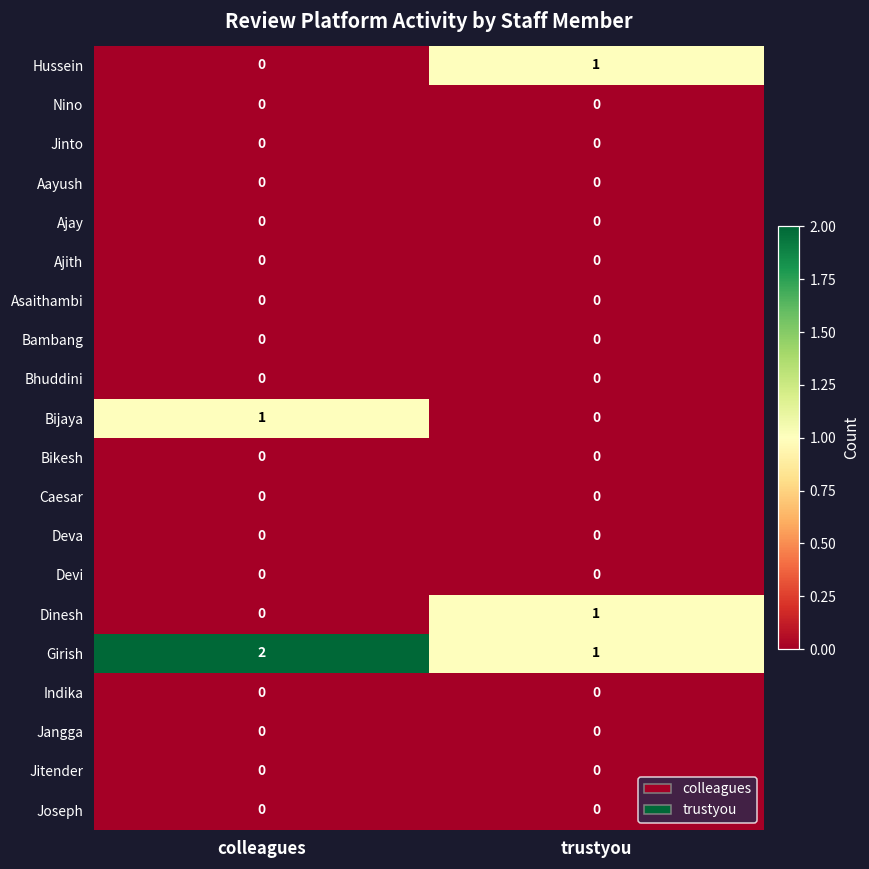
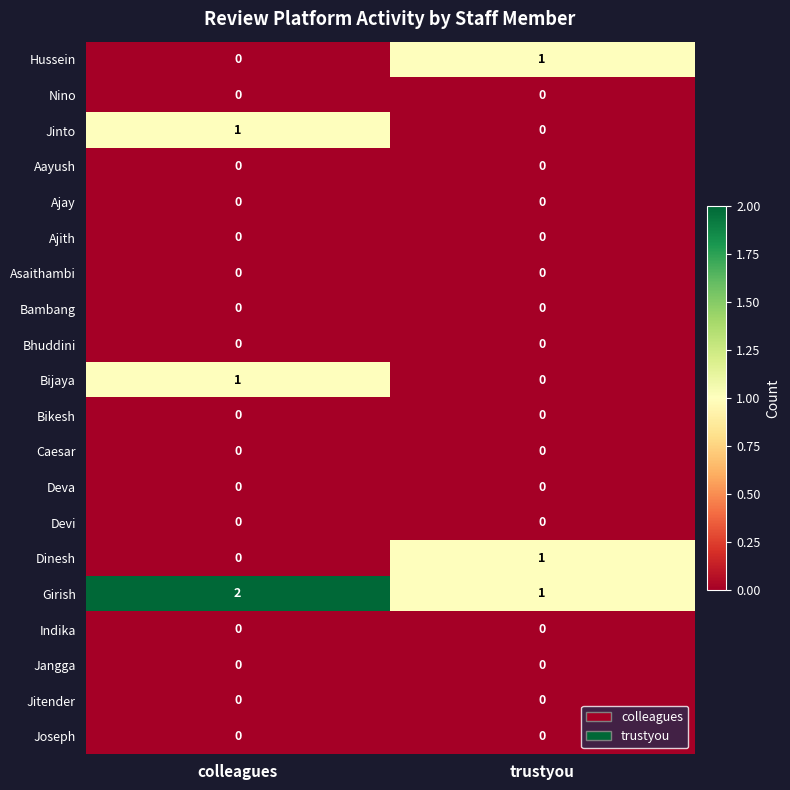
Jinto, colleagues: 0 -> 1
